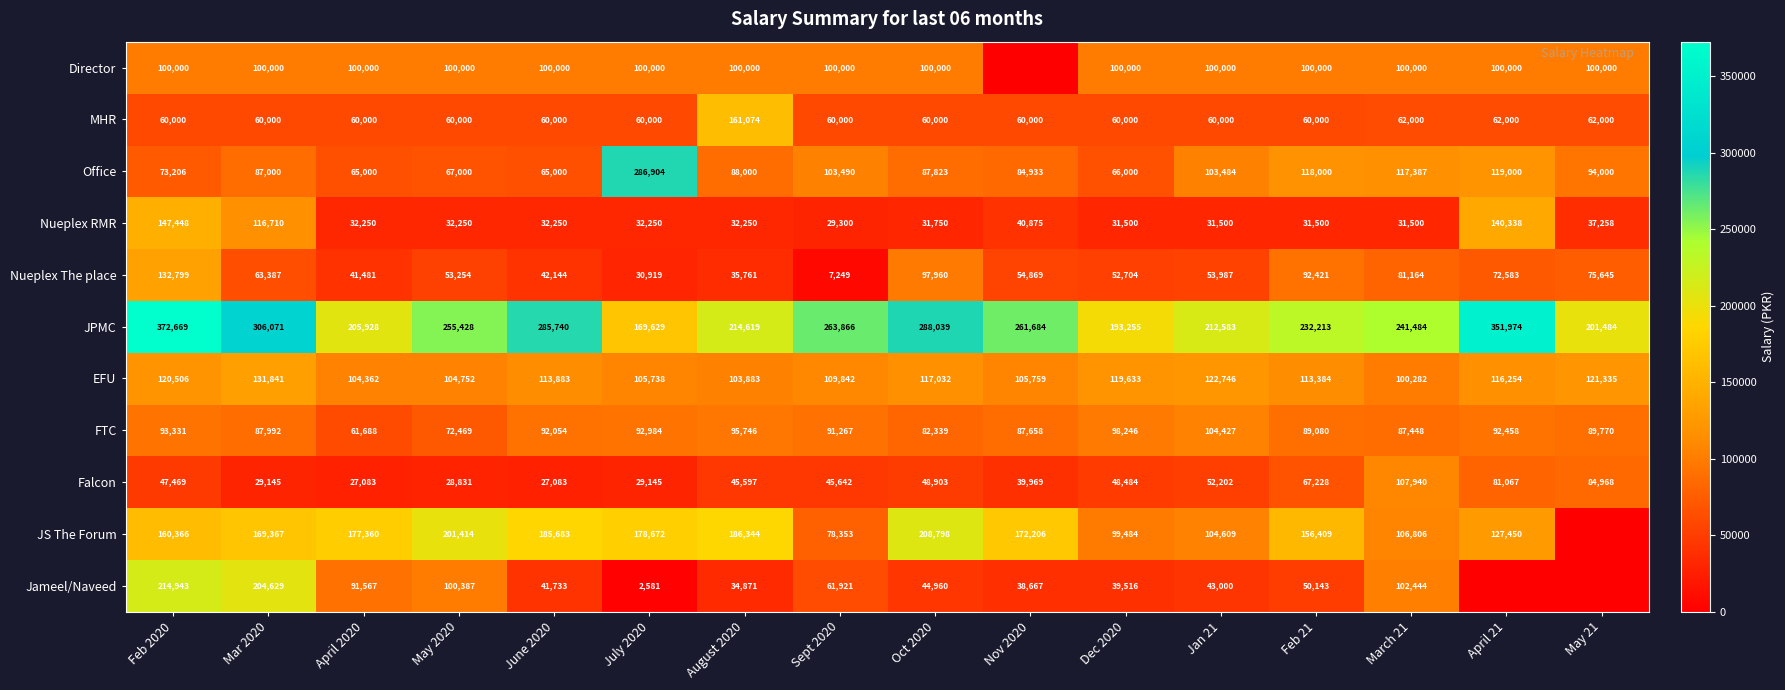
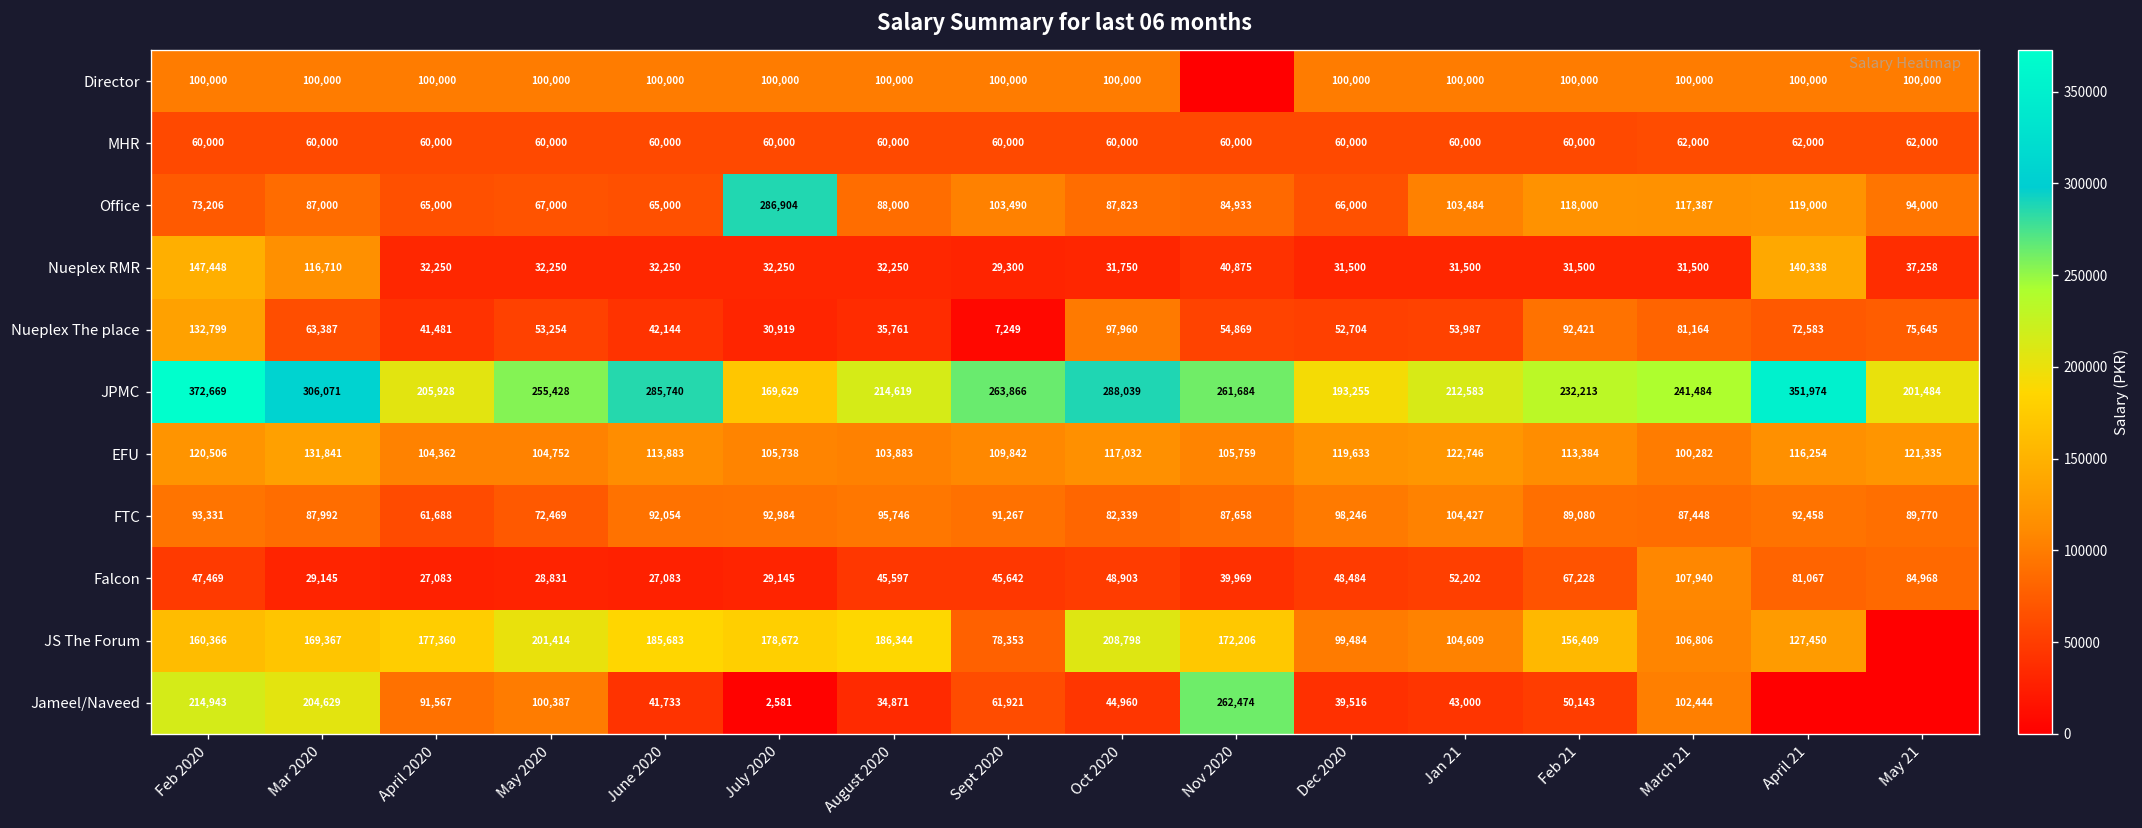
MHR, August 2020: 161,074 -> 60,000
Jameel/Naveed, Nov 2020: 38,667 -> 262,474
